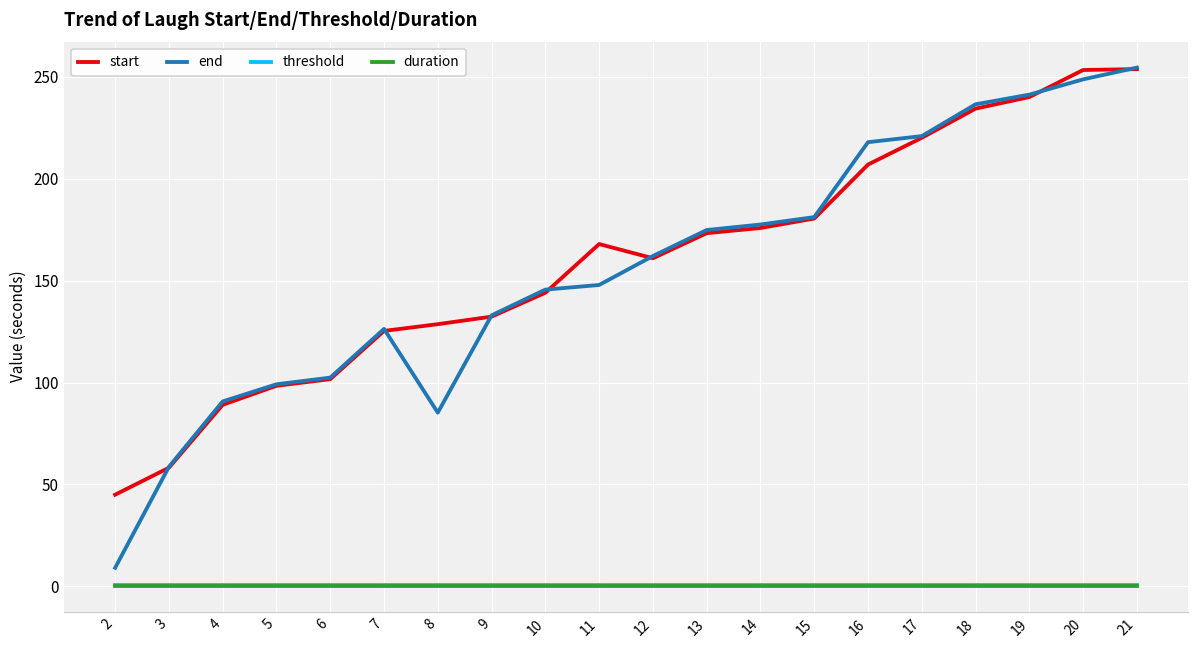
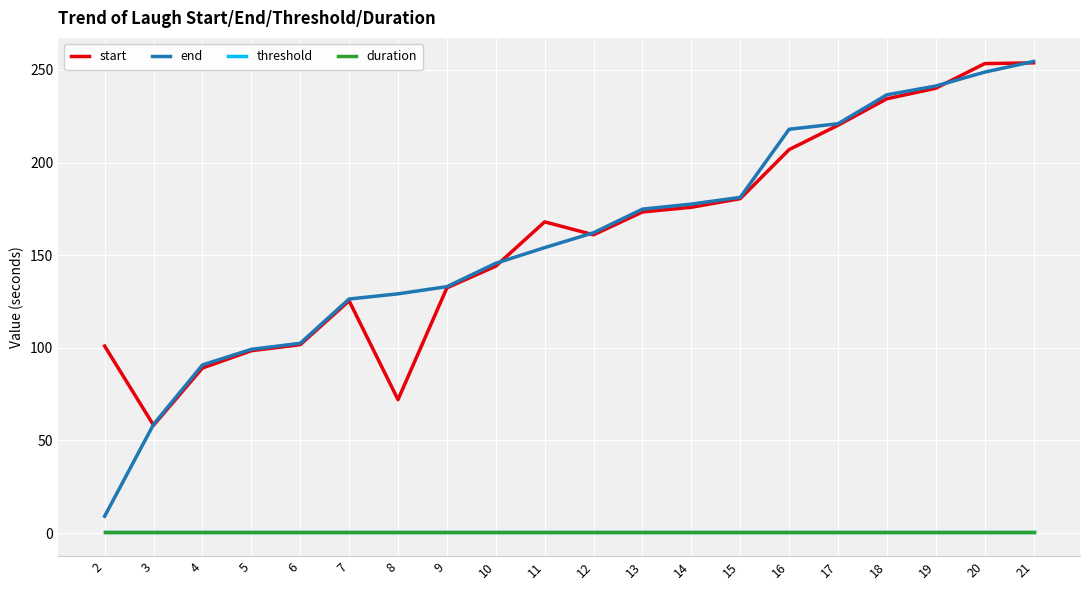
start, 2: 45 -> 101
start, 8: 129 -> 72
end, 8: 85 -> 129
end, 11: 148 -> 154
